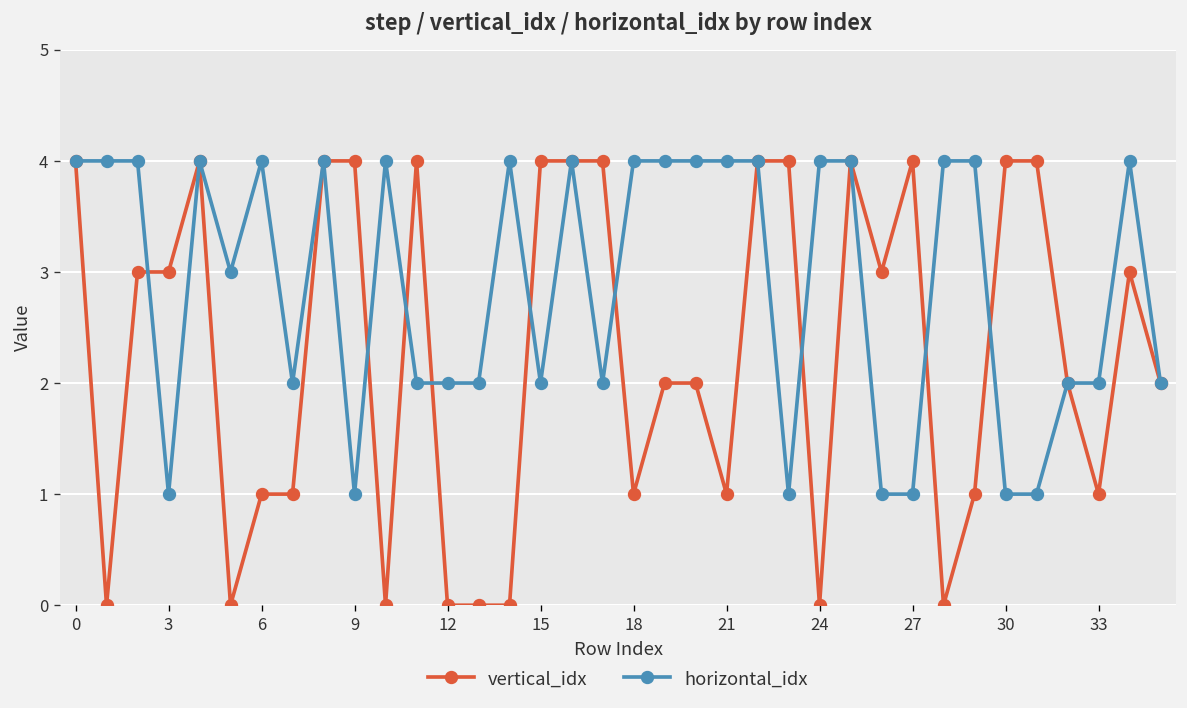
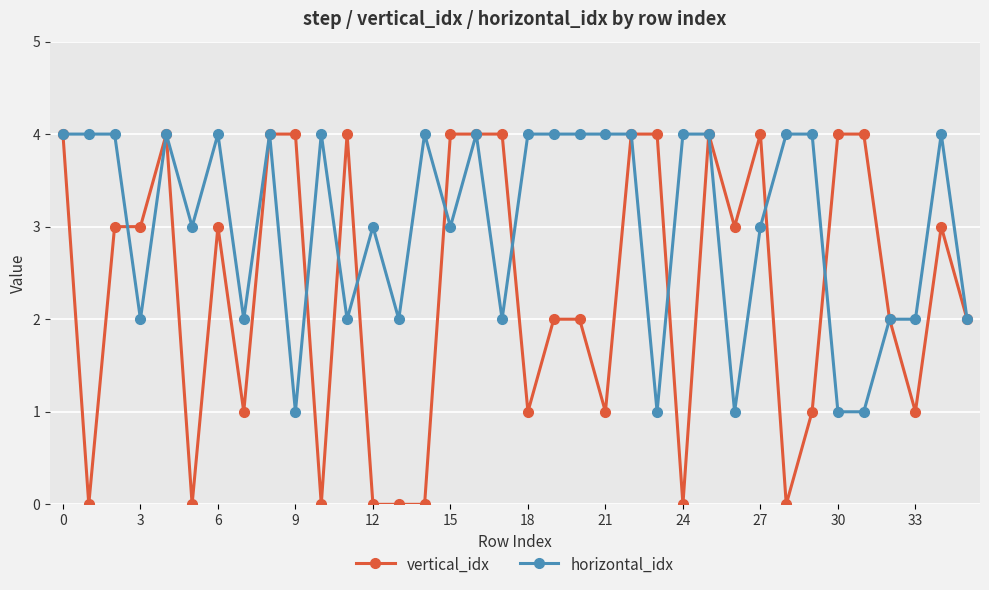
horizontal_idx, 3: 1 -> 2
vertical_idx, 6: 1 -> 3
horizontal_idx, 12: 2 -> 3
horizontal_idx, 15: 2 -> 3
horizontal_idx, 27: 1 -> 3
